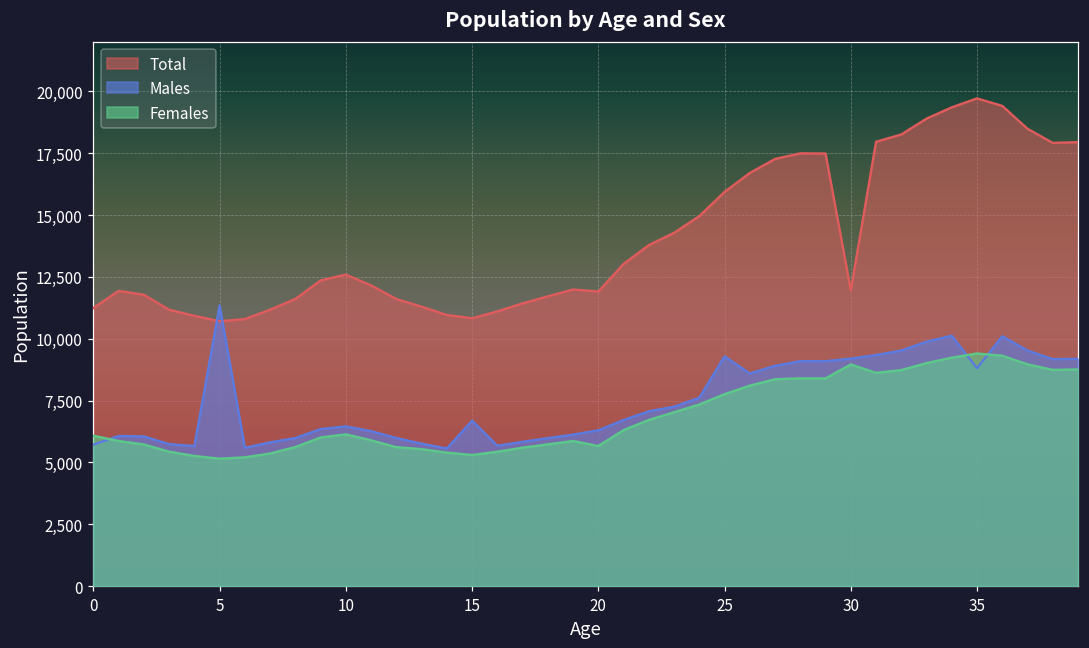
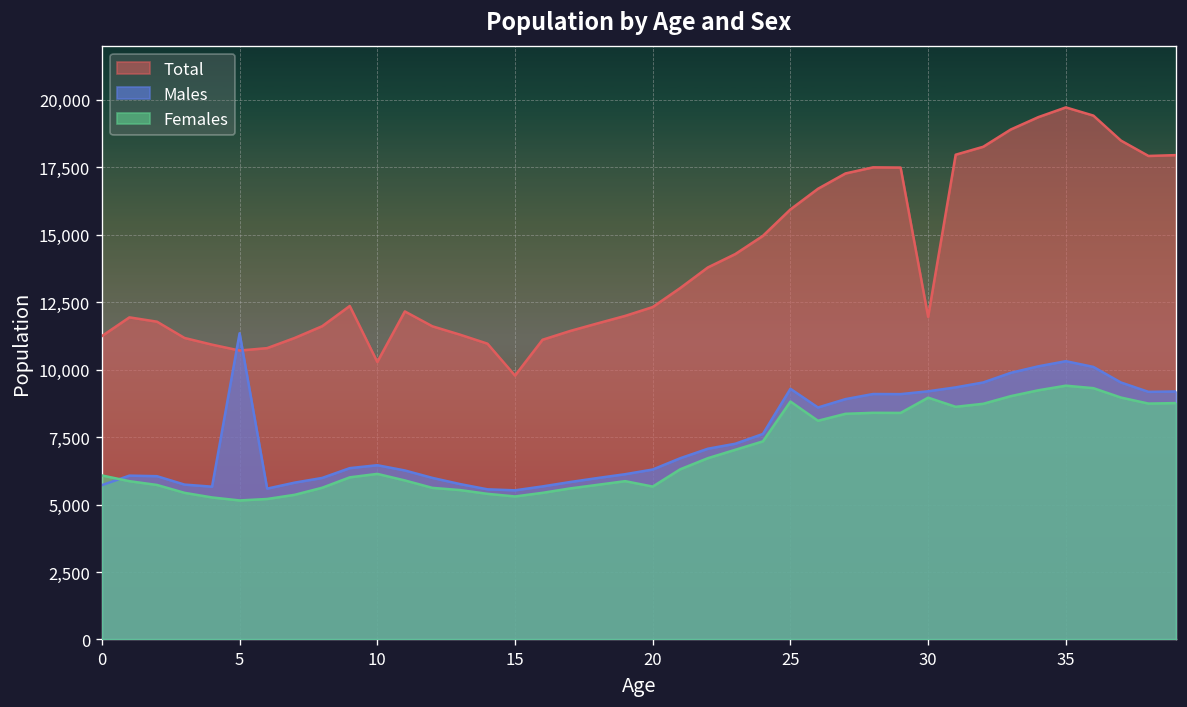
Total, 10: 12,600 -> 10,300
Total, 15: 10,800 -> 9,800
Males, 15: 6,700 -> 5,500
Total, 20: 11,900 -> 12,300
Females, 25: 7,800 -> 8,800
Males, 35: 8,800 -> 10,300
